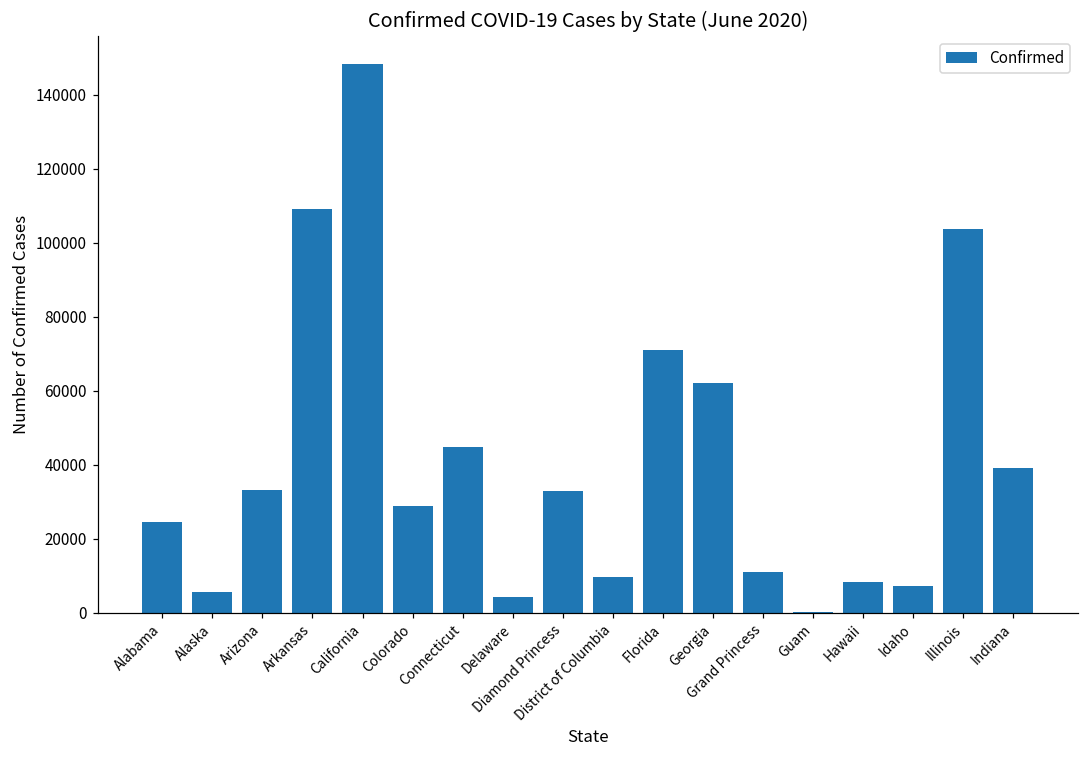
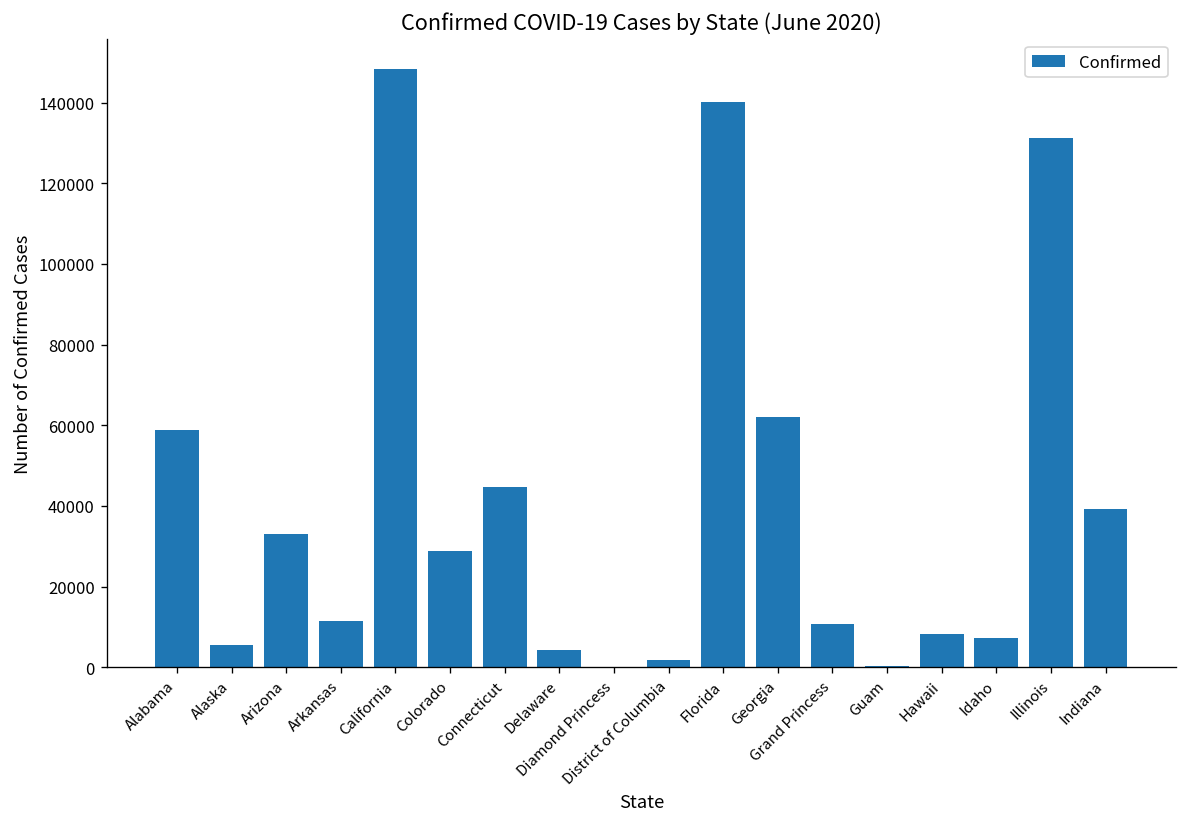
Alabama: 24000 -> 59000
Arkansas: 109000 -> 12000
Diamond Princess: 33000 -> 0
District of Columbia: 10000 -> 2000
Florida: 71000 -> 140000
Illinois: 104000 -> 131000
